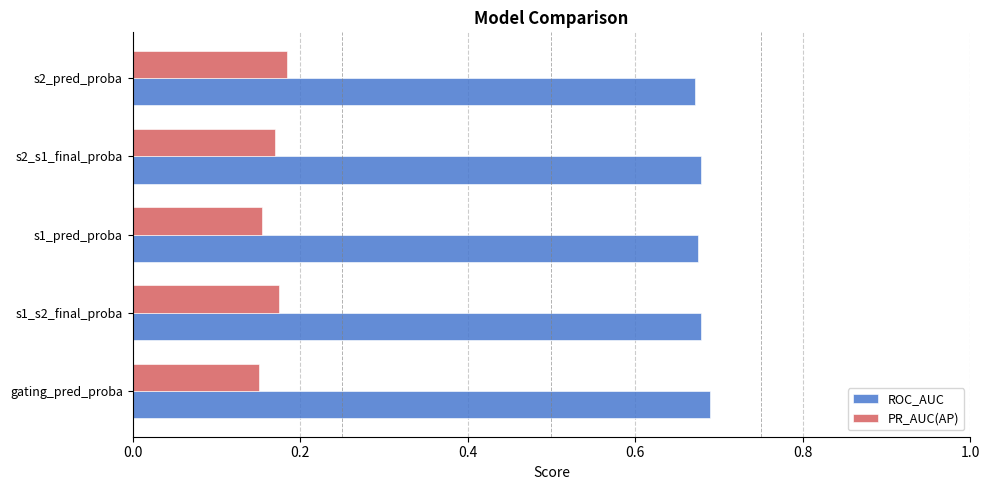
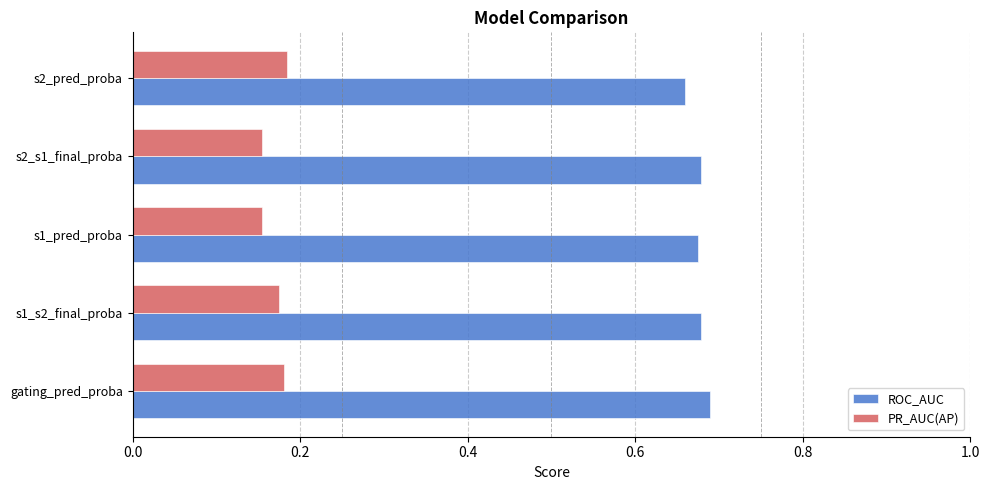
ROC_AUC, s2_pred_proba: 0.67 -> 0.66
PR_AUC(AP), s2_s1_final_proba: 0.17 -> 0.15
PR_AUC(AP), gating_pred_proba: 0.15 -> 0.18
